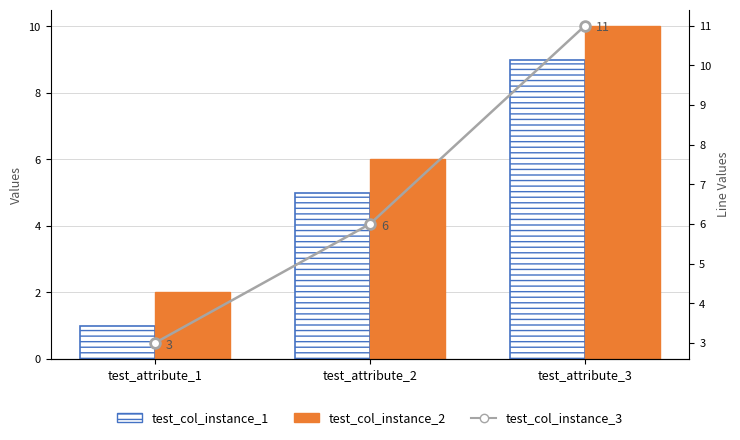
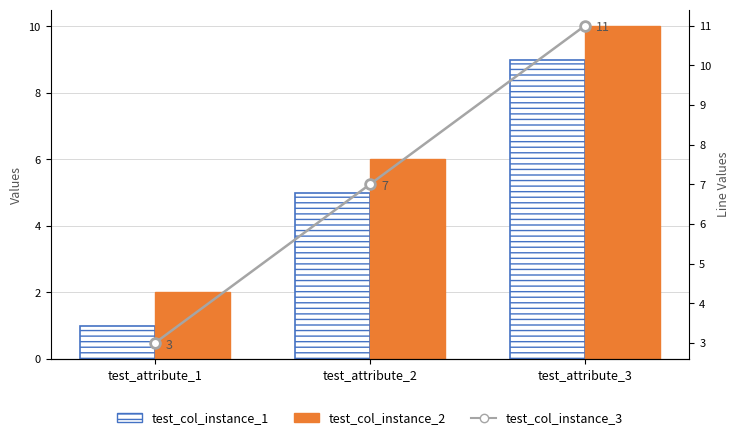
test_col_instance_3, test_attribute_2: 6 -> 7
